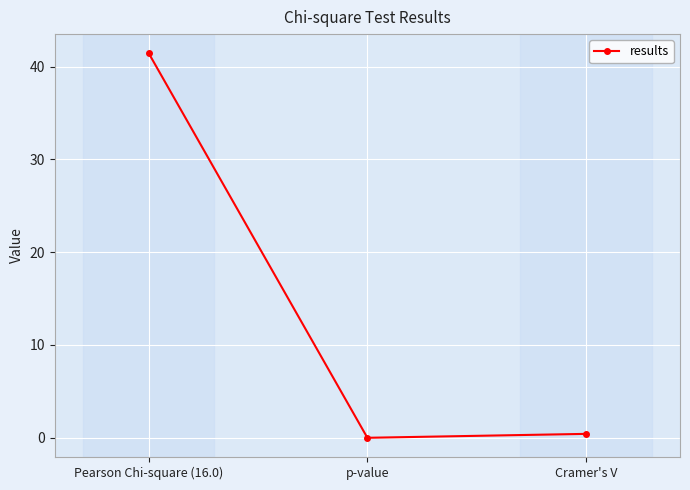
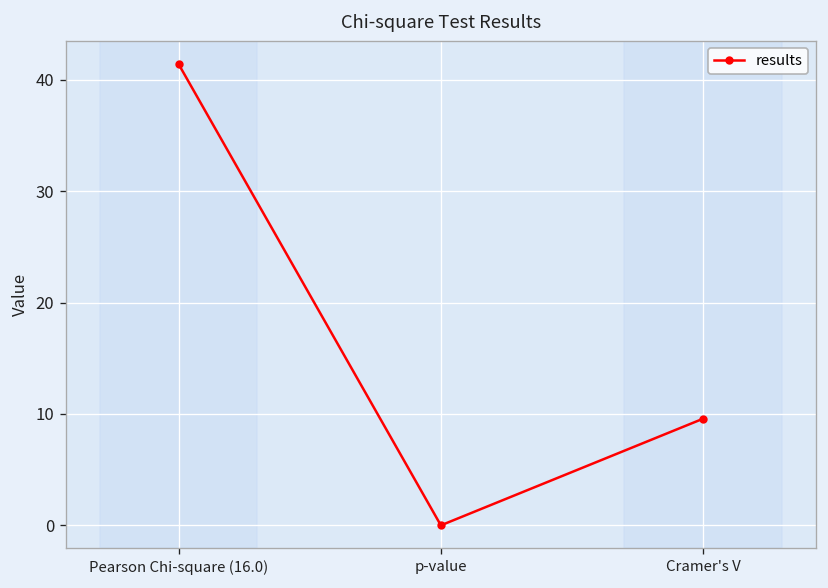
Cramer's V: 0 -> 10
